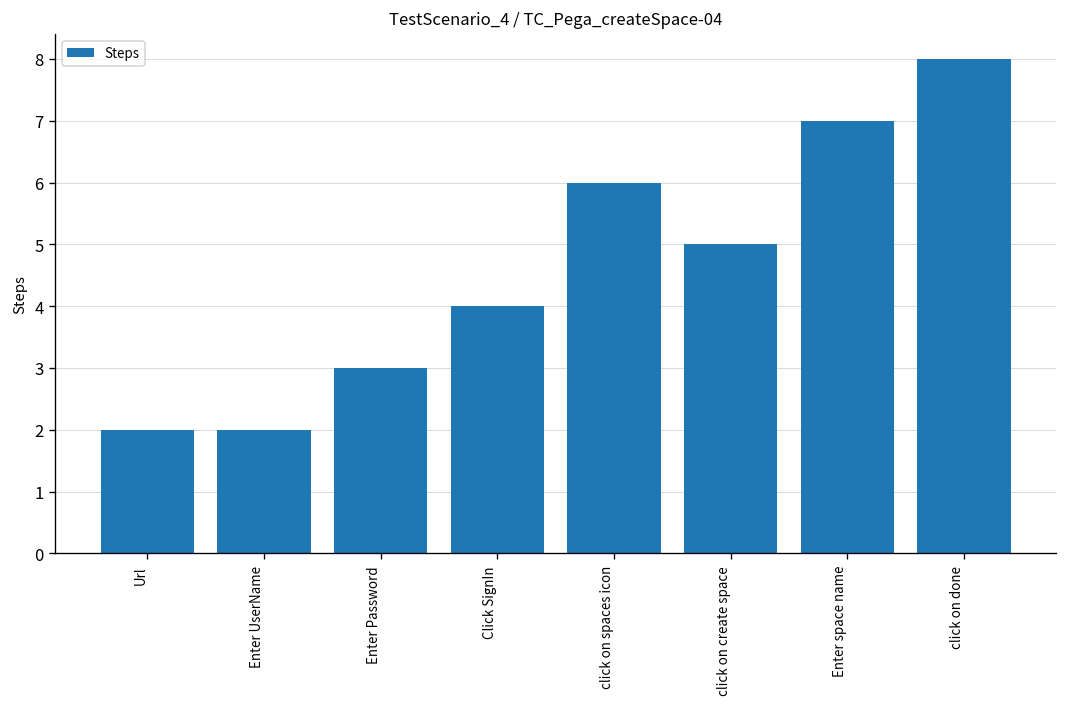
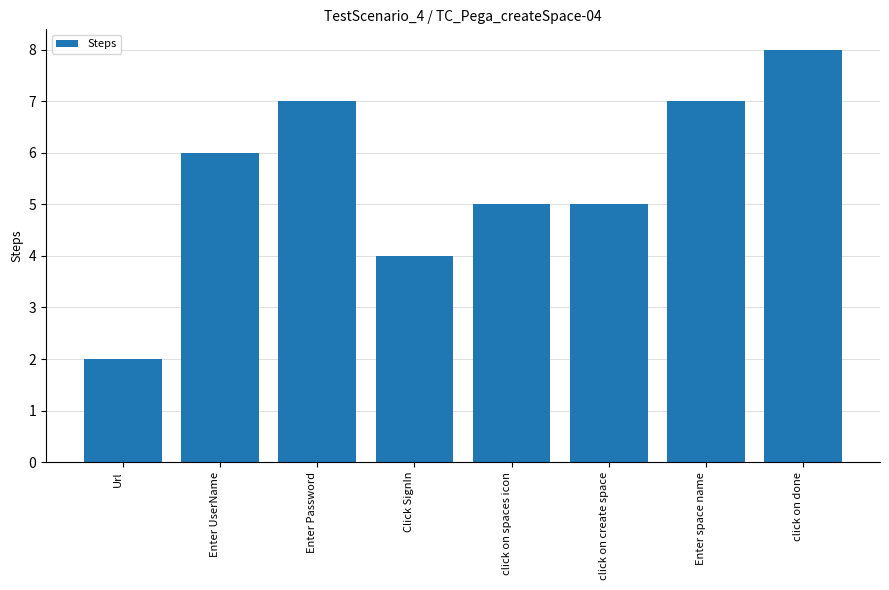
Enter UserName: 2 -> 6
Enter Password: 3 -> 7
click on spaces icon: 6 -> 5
